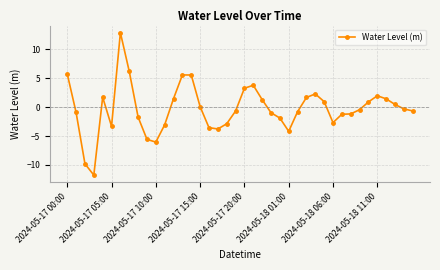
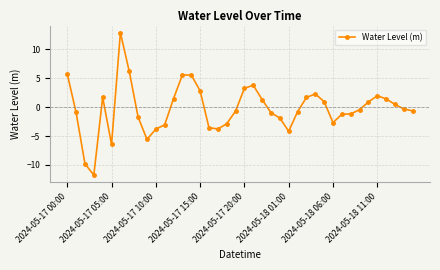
2024-05-17 05:00: -3 -> -6
2024-05-17 10:00: -6 -> -4
2024-05-17 15:00: 0 -> 3
